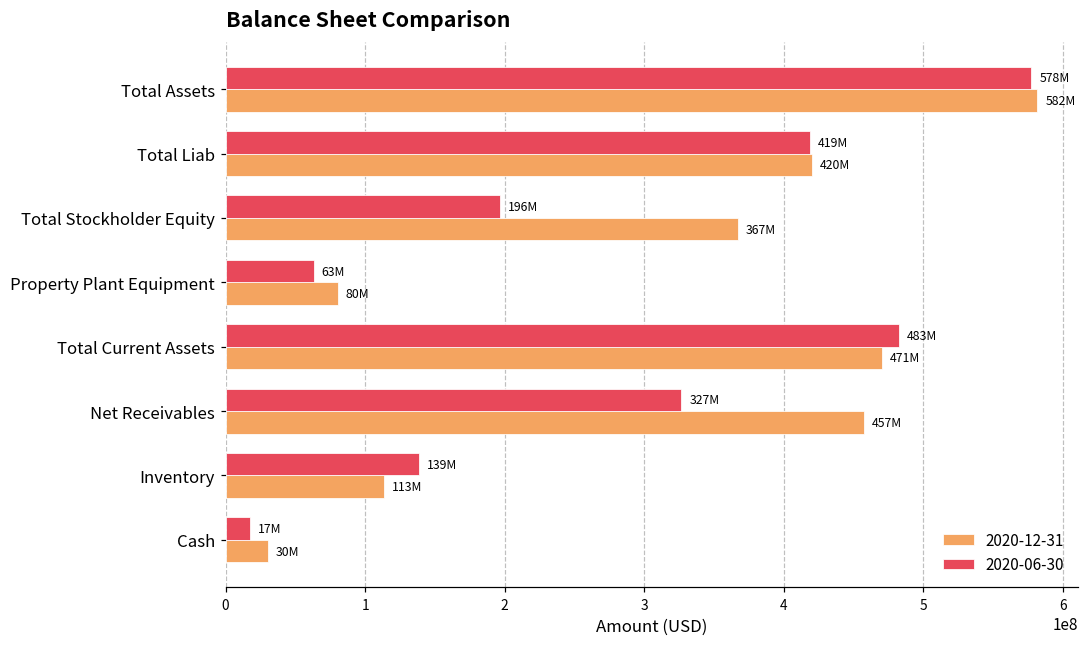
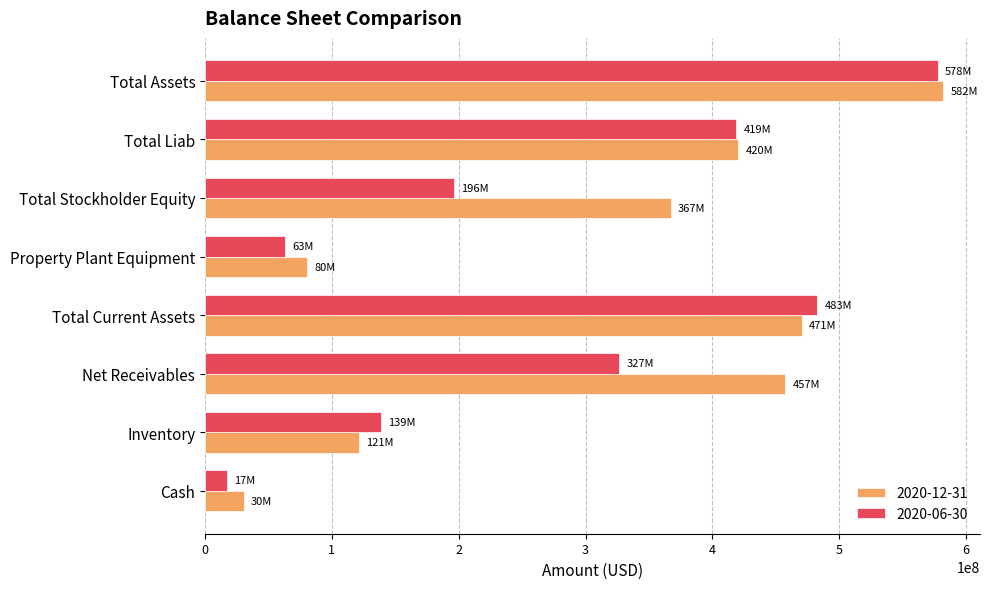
2020-12-31, Inventory: 113M -> 121M
